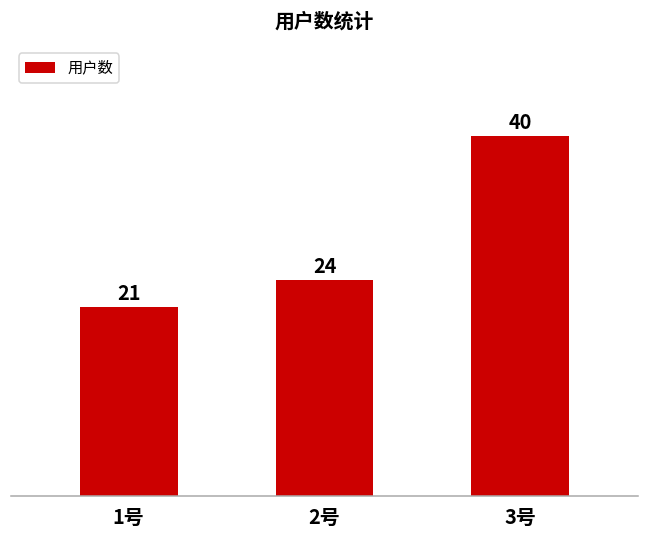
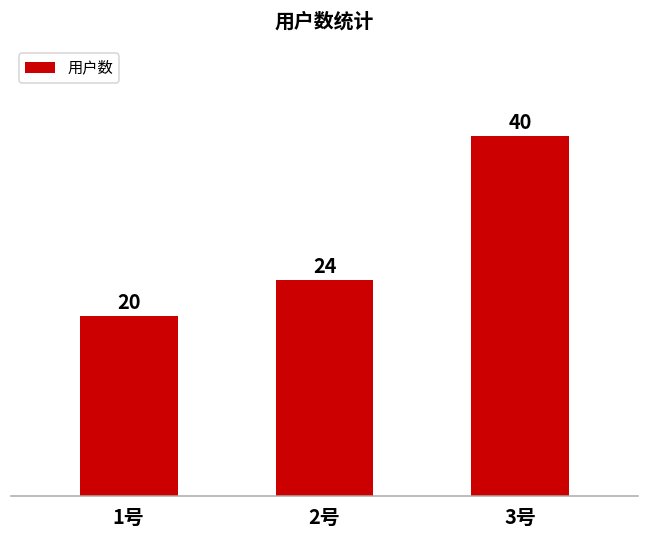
1号: 21 -> 20
